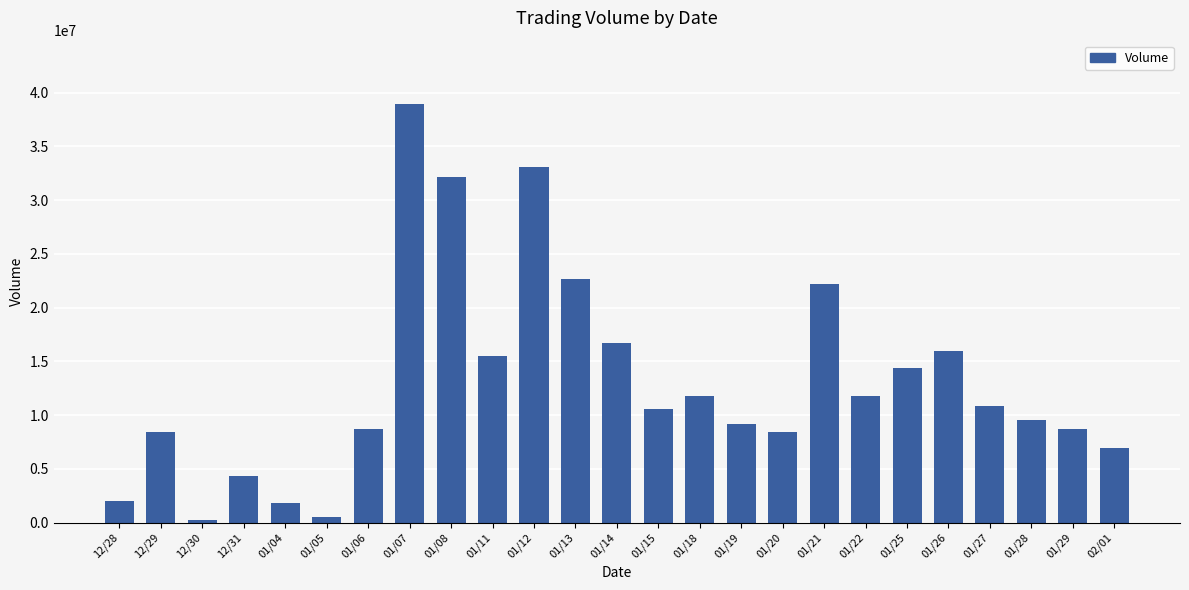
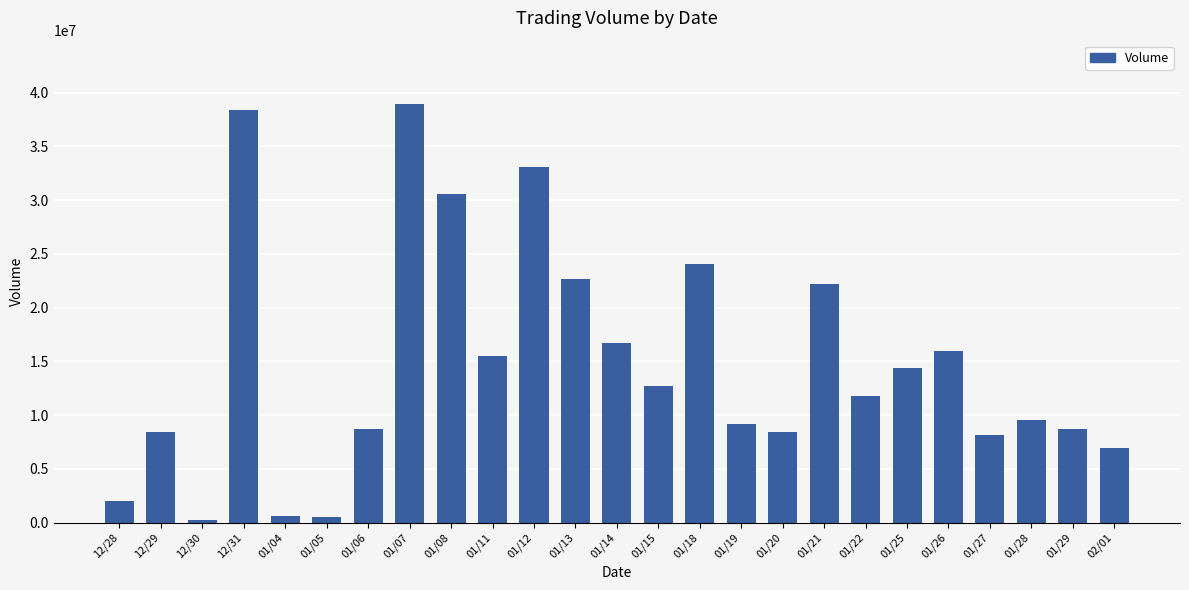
12/31: 4400000 -> 38400000
01/04: 1800000 -> 600000
01/08: 32100000 -> 30600000
01/15: 10600000 -> 12700000
01/18: 11700000 -> 24100000
01/27: 10900000 -> 8200000
